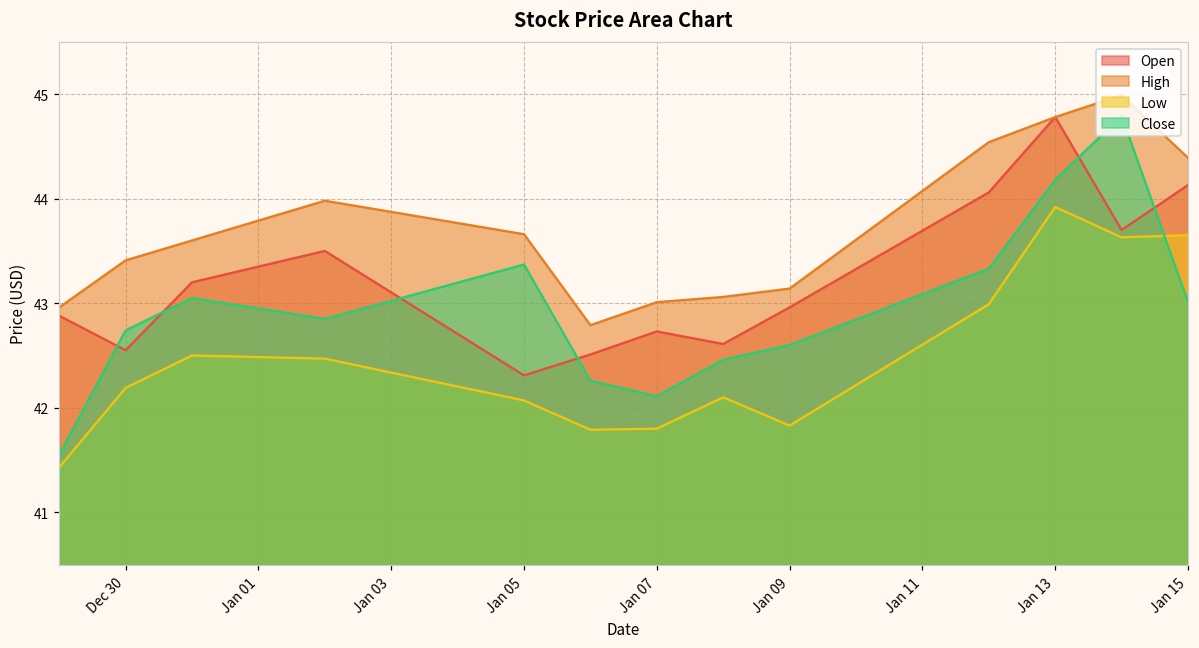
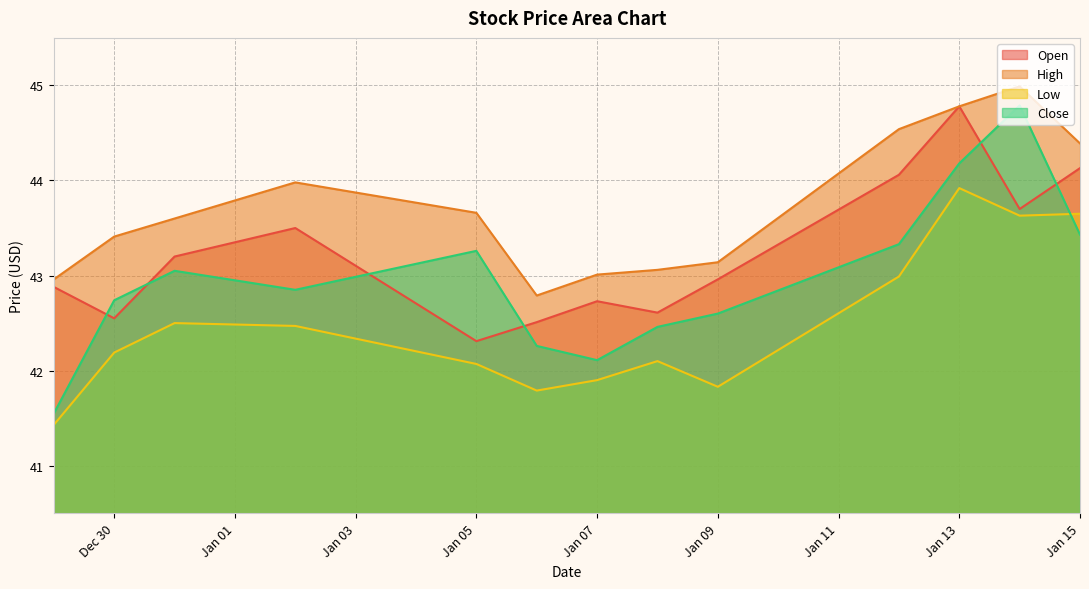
Close, Jan 05: 43.4 -> 43.3
Low, Jan 07: 41.8 -> 41.9
Close, Jan 15: 43.0 -> 43.4
